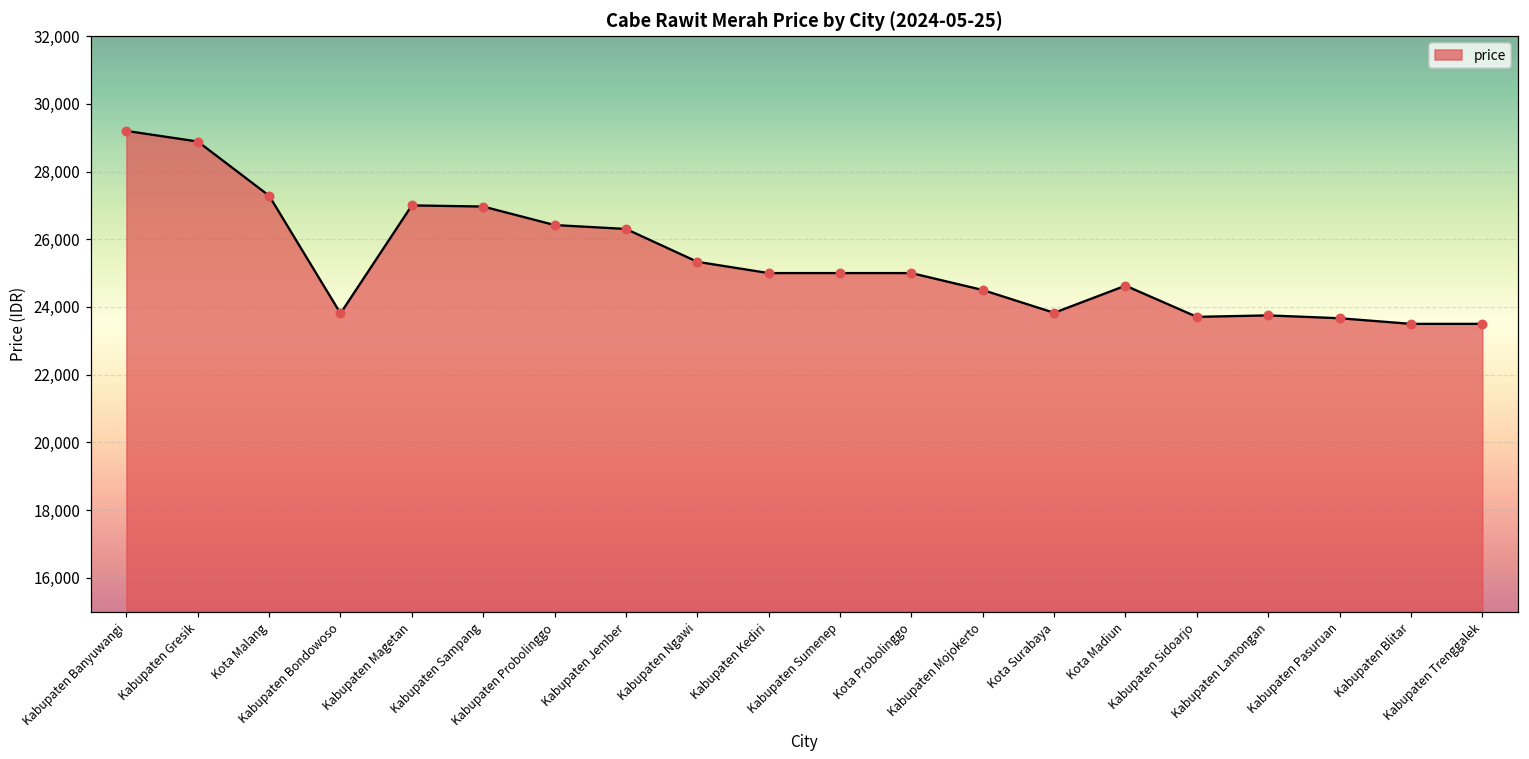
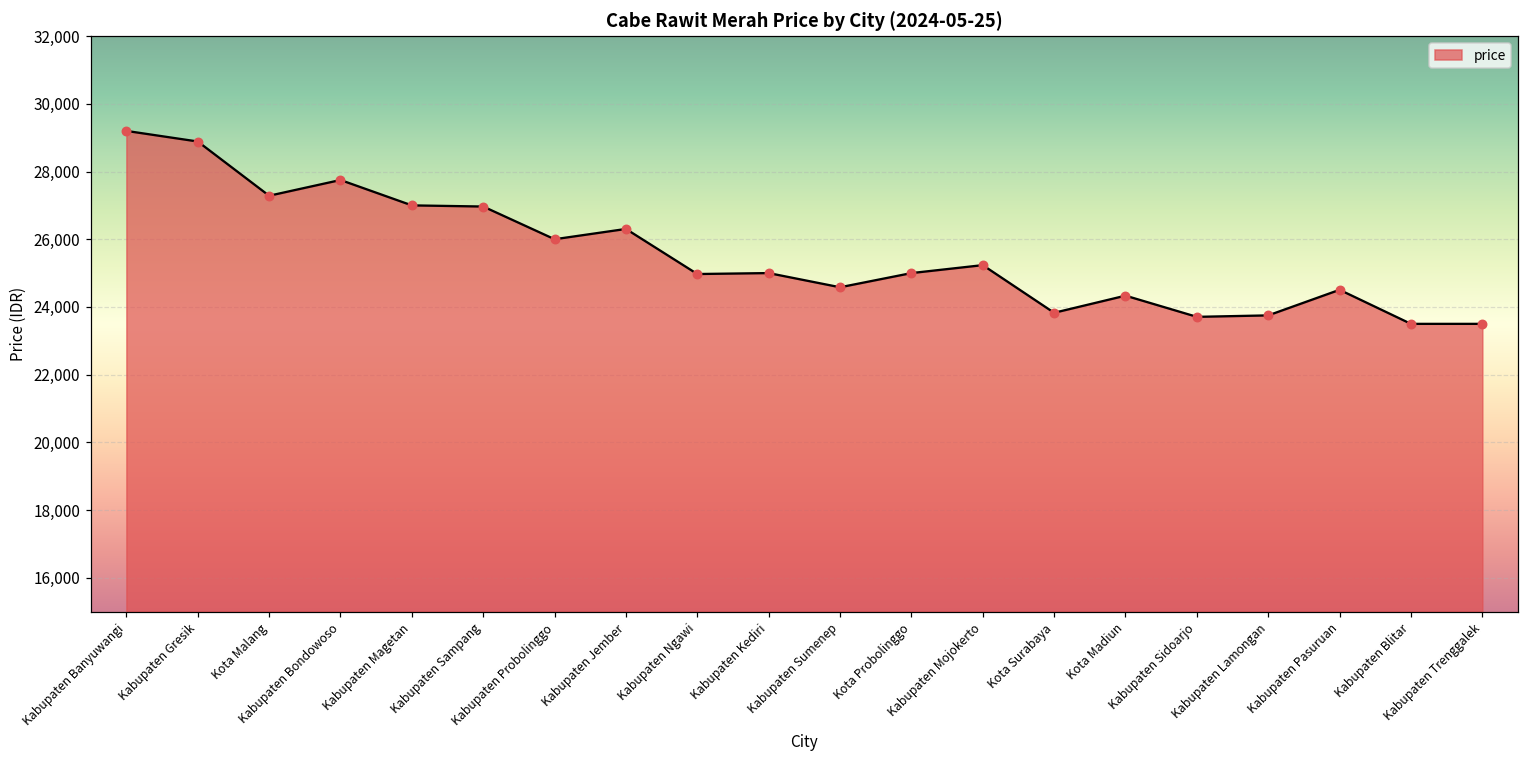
Kabupaten Bondowoso: 23,800 -> 27,800
Kabupaten Probolinggo: 26,400 -> 26,000
Kabupaten Ngawi: 25,300 -> 25,000
Kabupaten Sumenep: 25,000 -> 24,600
Kabupaten Mojokerto: 24,500 -> 25,200
Kota Madiun: 24,600 -> 24,300
Kabupaten Pasuruan: 23,700 -> 24,500
